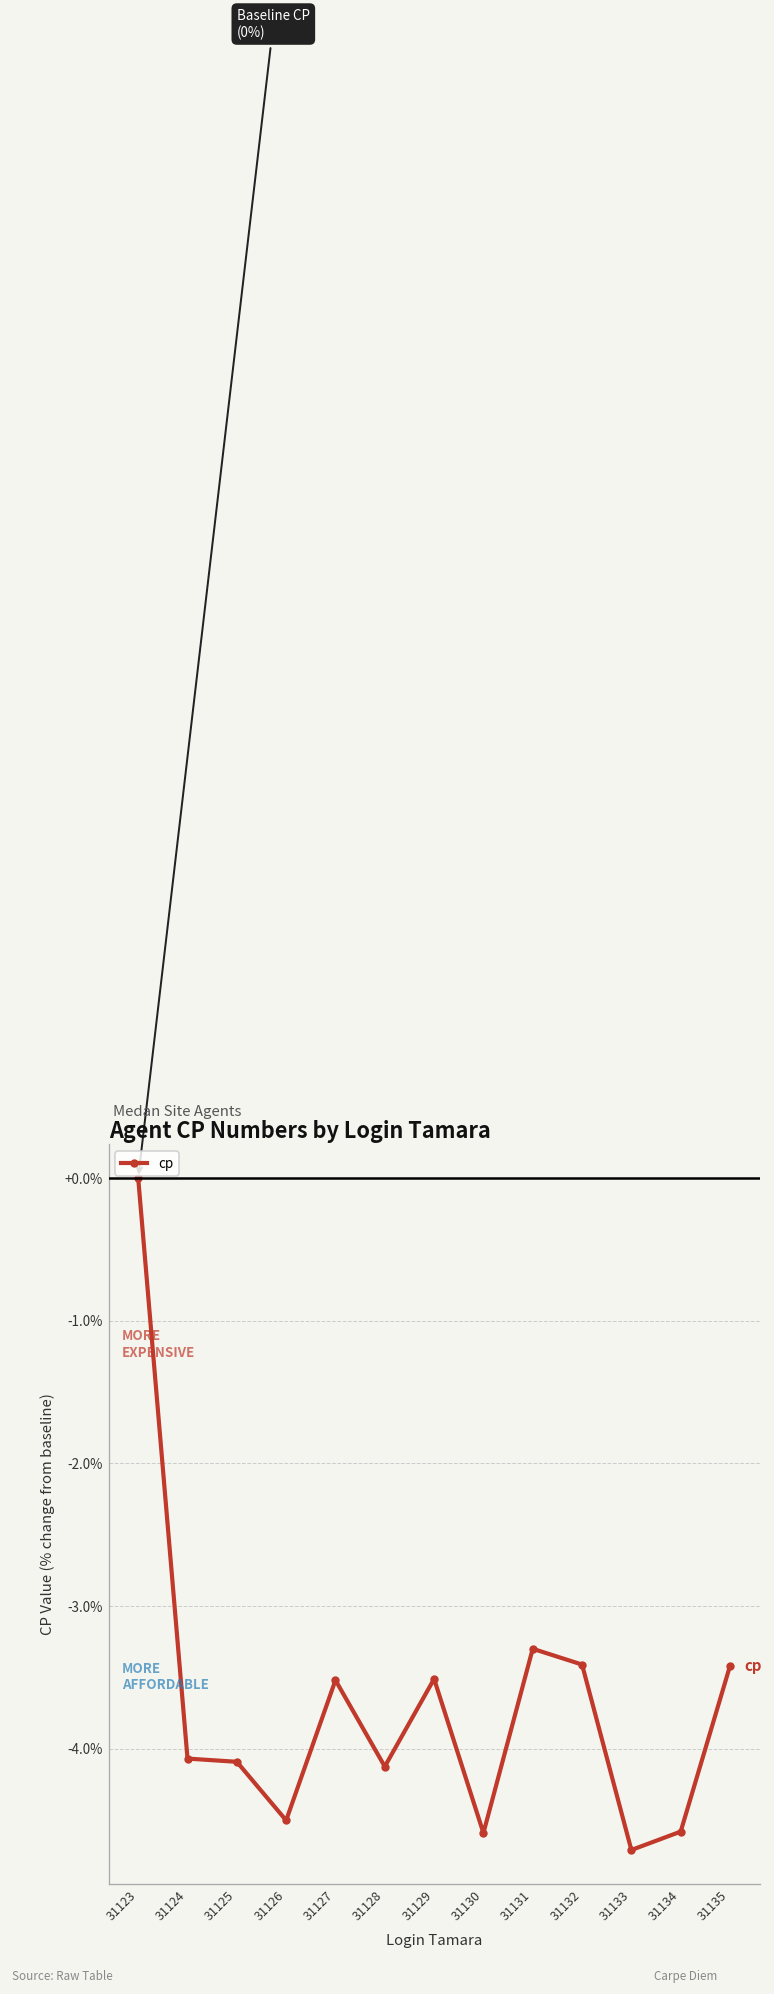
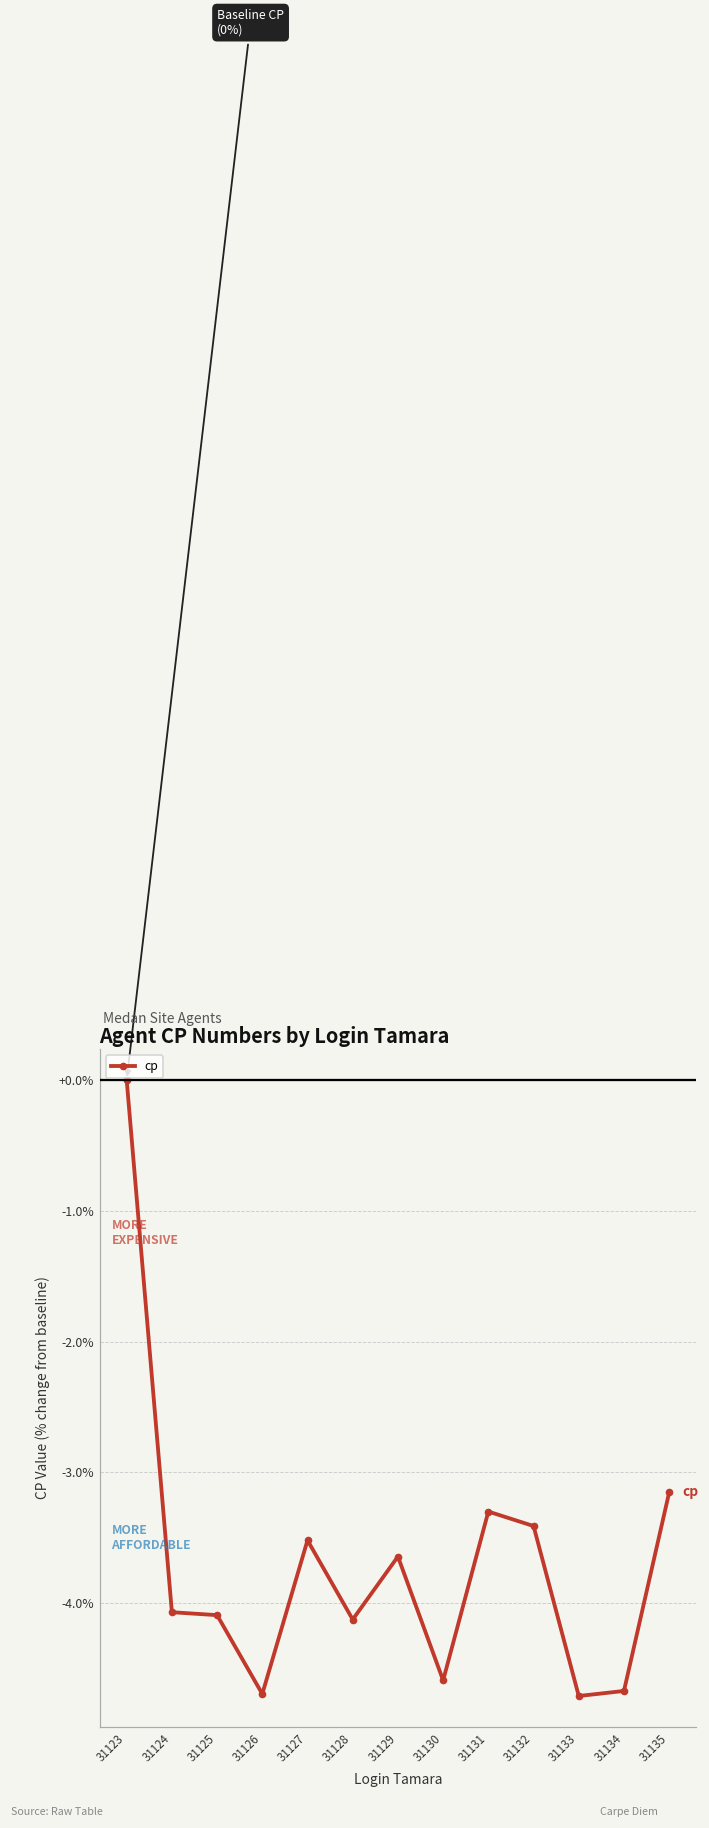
31126: -4.50% -> -4.69%
31129: -3.51% -> -3.64%
31134: -4.58% -> -4.67%
31135: -3.42% -> -3.15%
